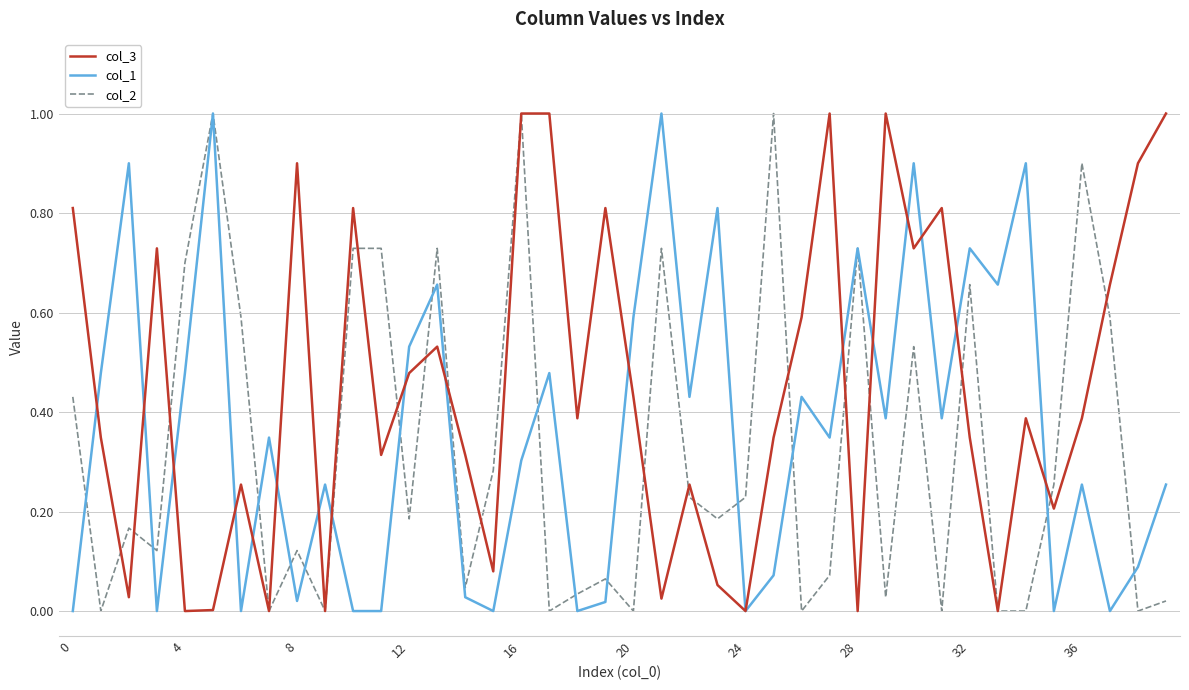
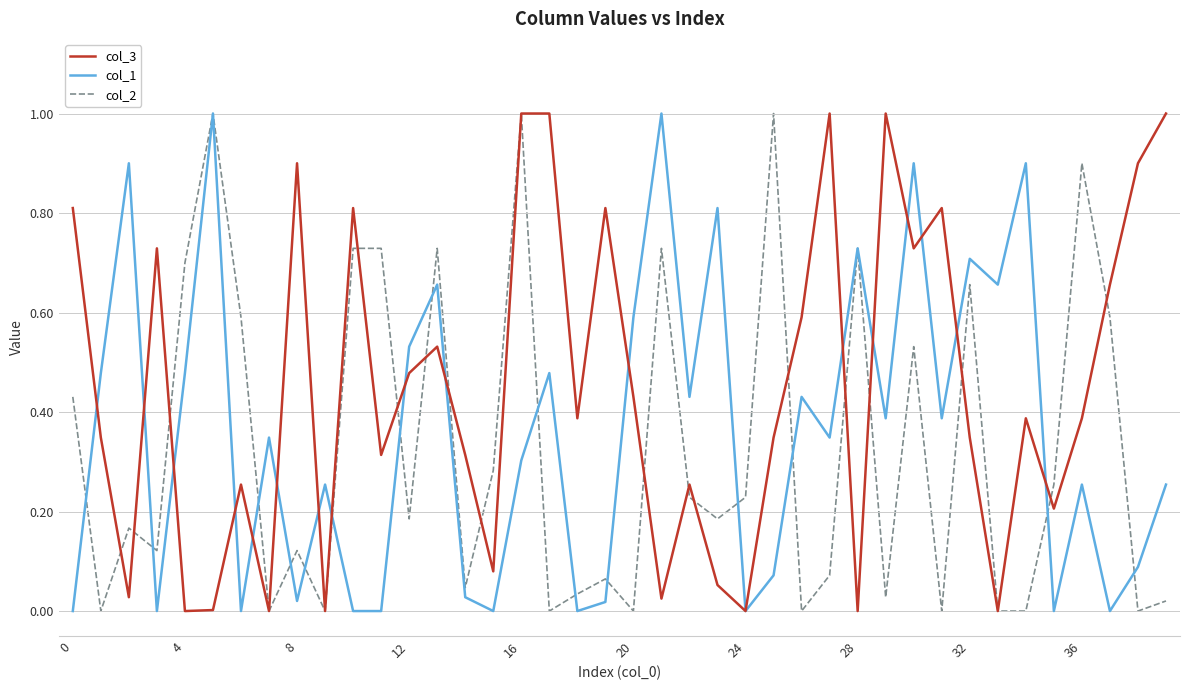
col_1, 32: 0.73 -> 0.71
